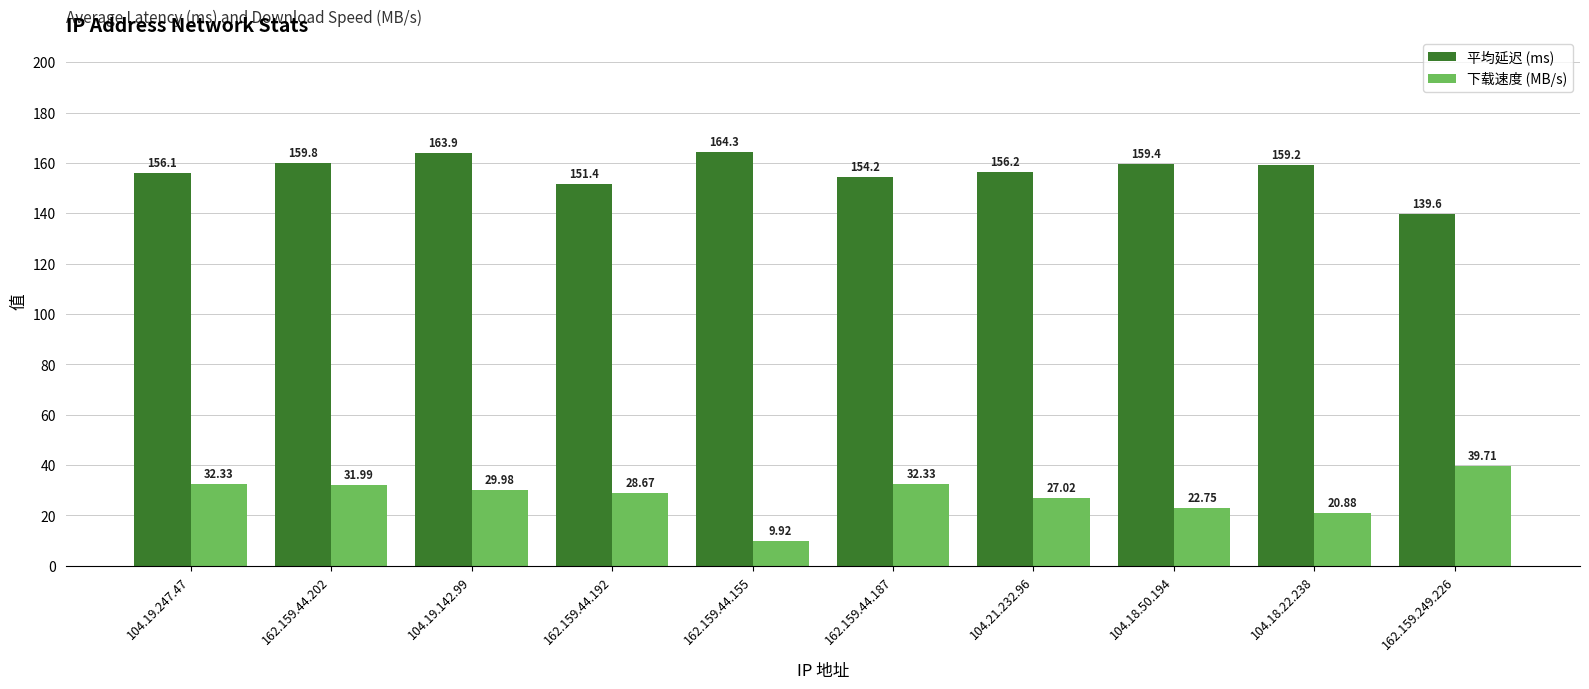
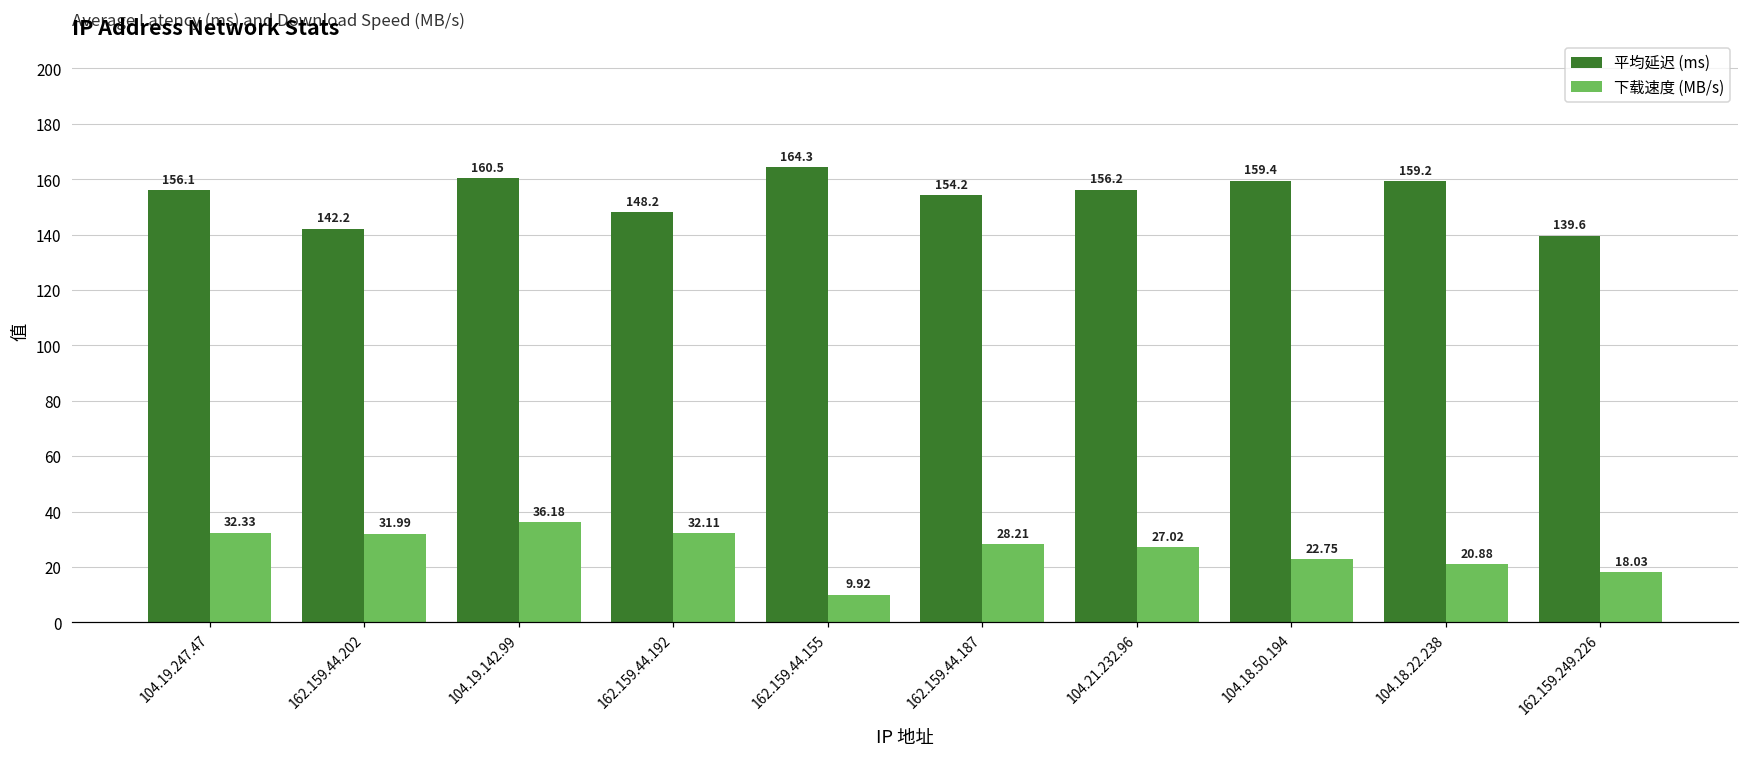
平均延迟 (ms), 162.159.44.202: 159.8 -> 142.2
平均延迟 (ms), 104.19.142.99: 163.9 -> 160.5
下载速度 (MB/s), 104.19.142.99: 29.98 -> 36.18
平均延迟 (ms), 162.159.44.192: 151.4 -> 148.2
下载速度 (MB/s), 162.159.44.192: 28.67 -> 32.11
下载速度 (MB/s), 162.159.44.187: 32.33 -> 28.21
下载速度 (MB/s), 162.159.249.226: 39.71 -> 18.03
